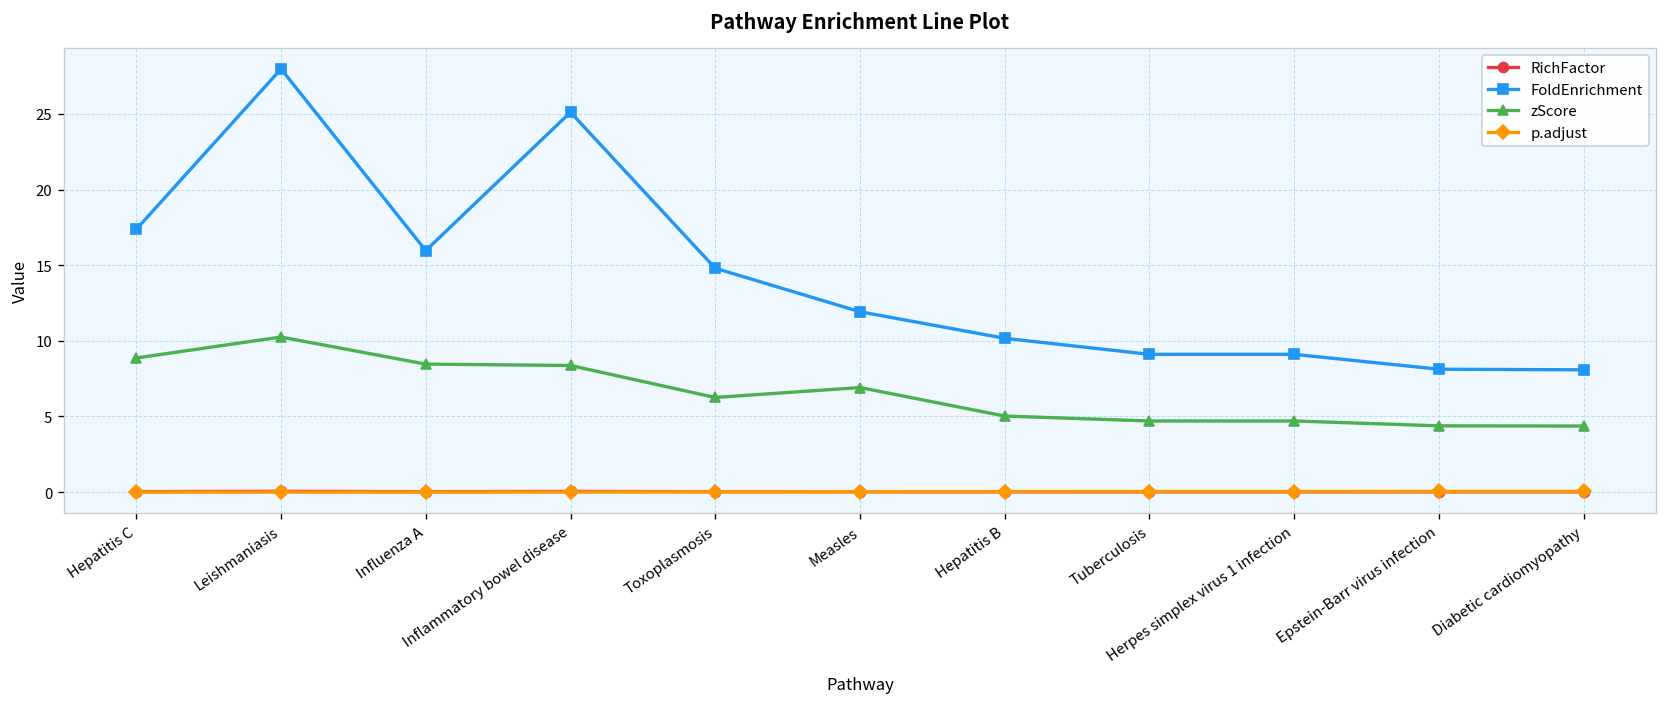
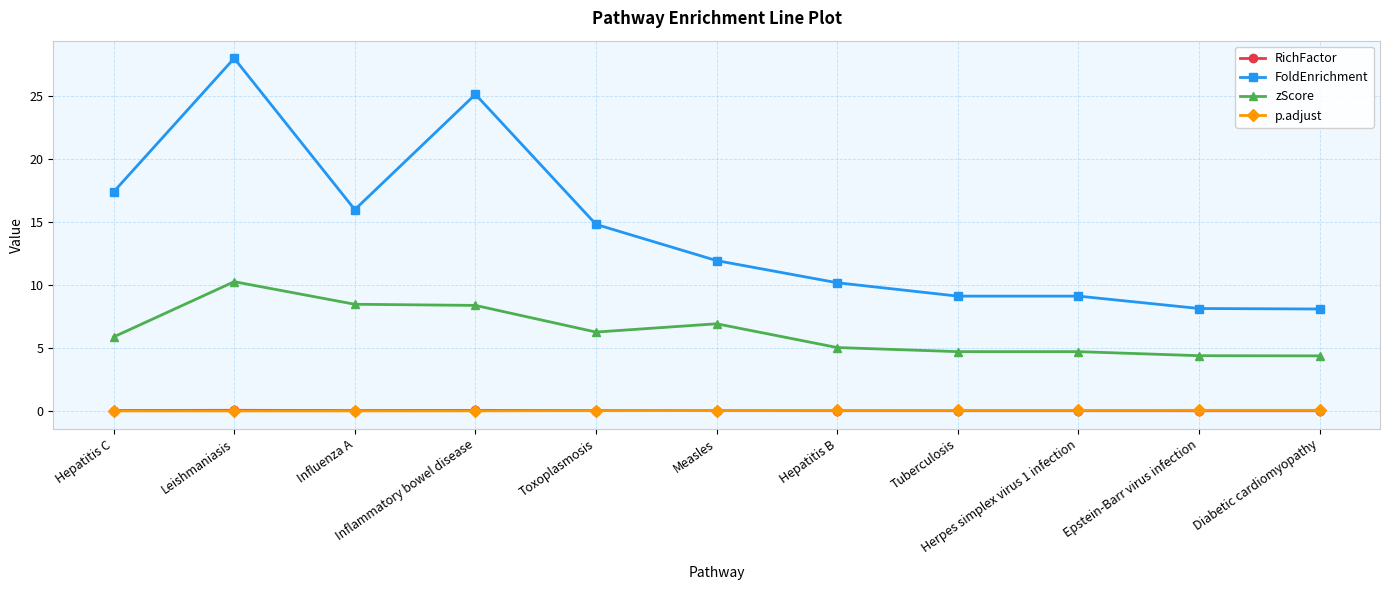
zScore, Hepatitis C: 8.9 -> 5.9
